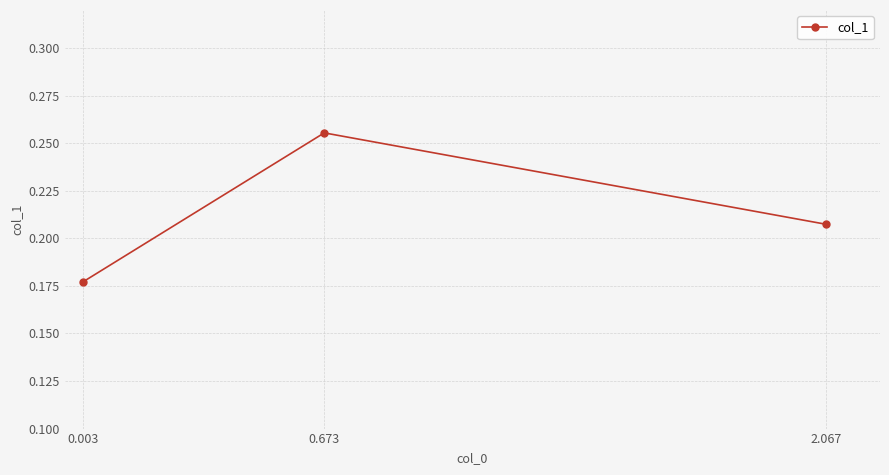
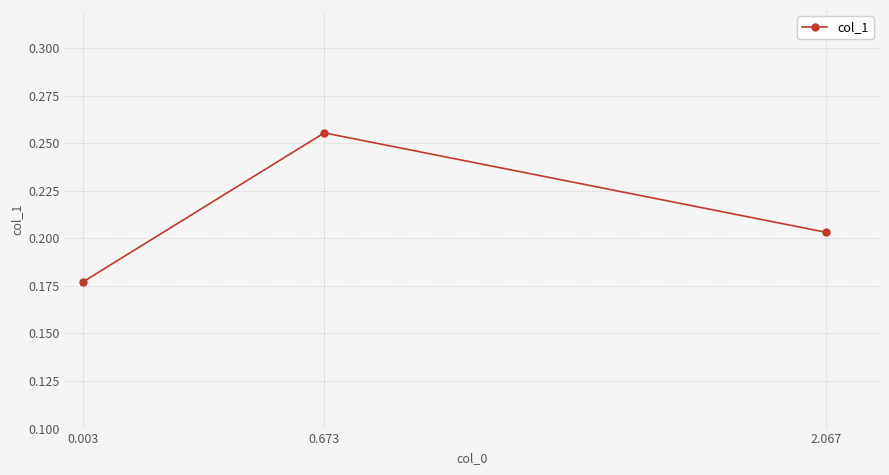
2.067: 0.207 -> 0.203
